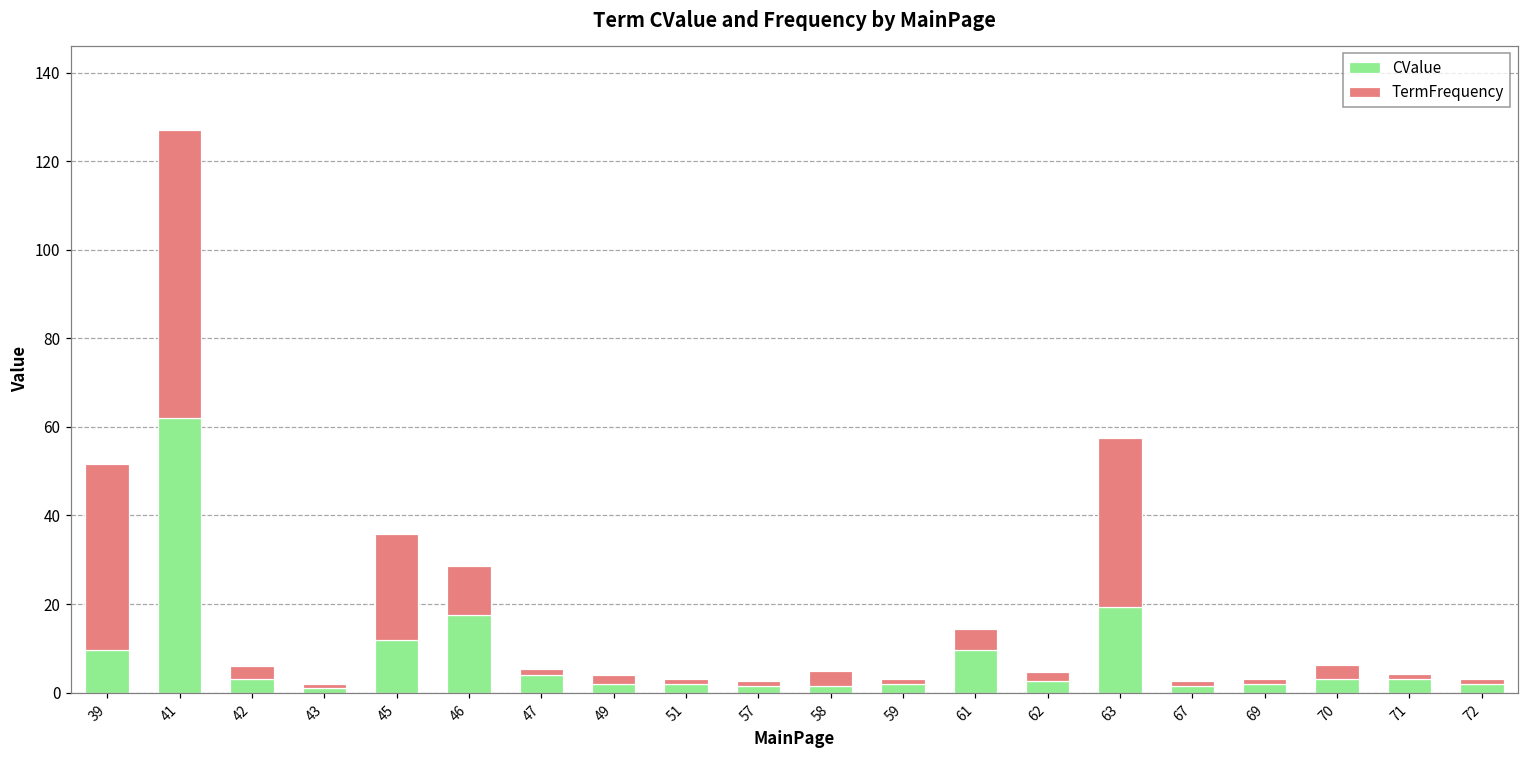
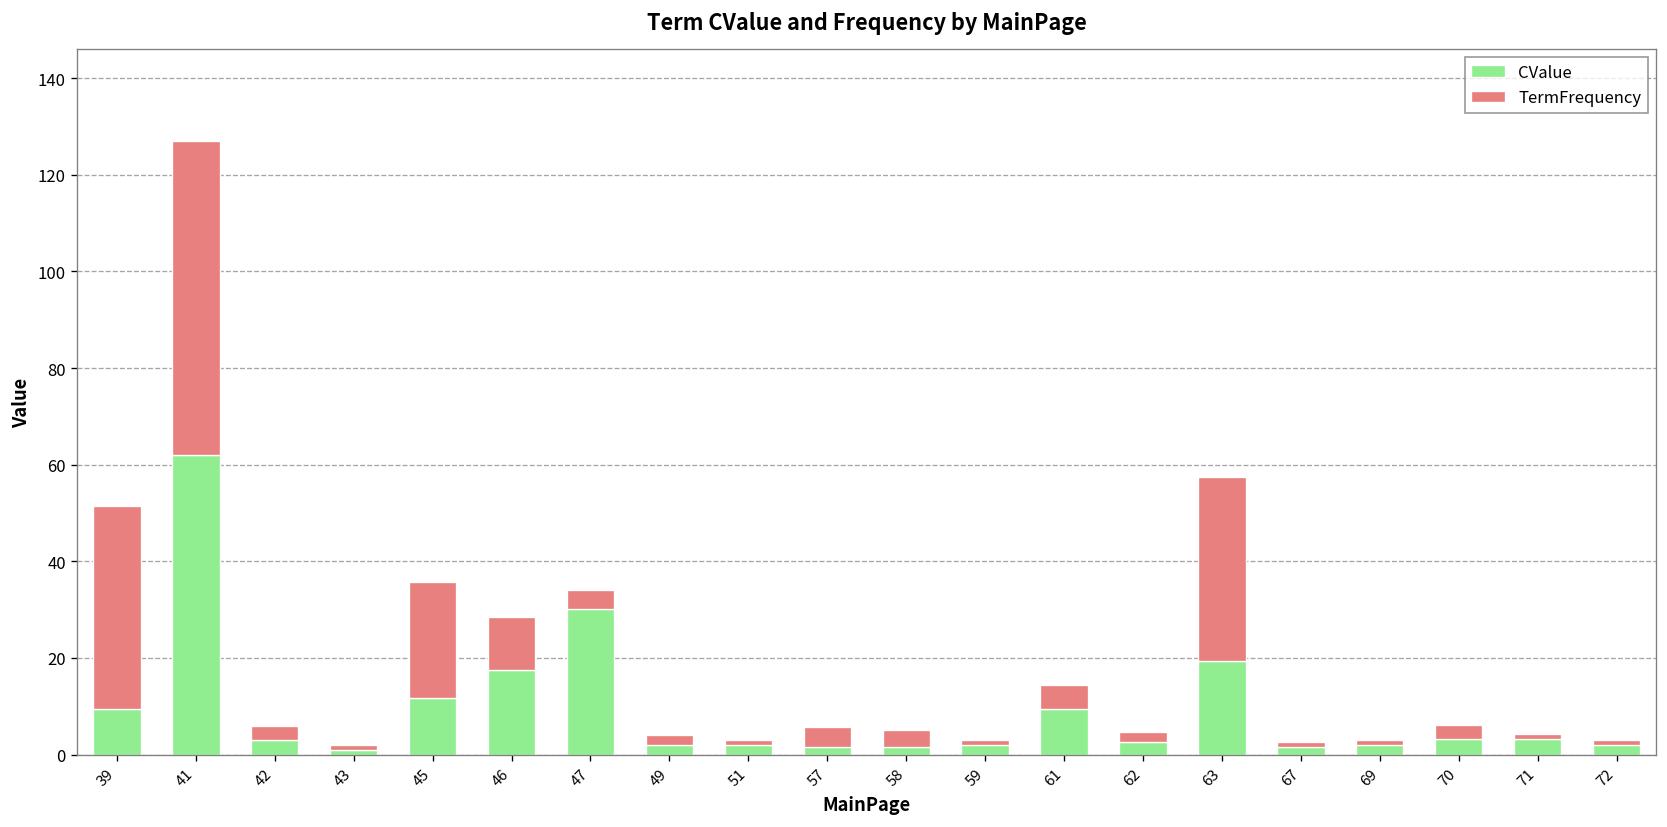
CValue, 47: 4 -> 30
TermFrequency, 47: 1 -> 4
TermFrequency, 57: 1 -> 4
